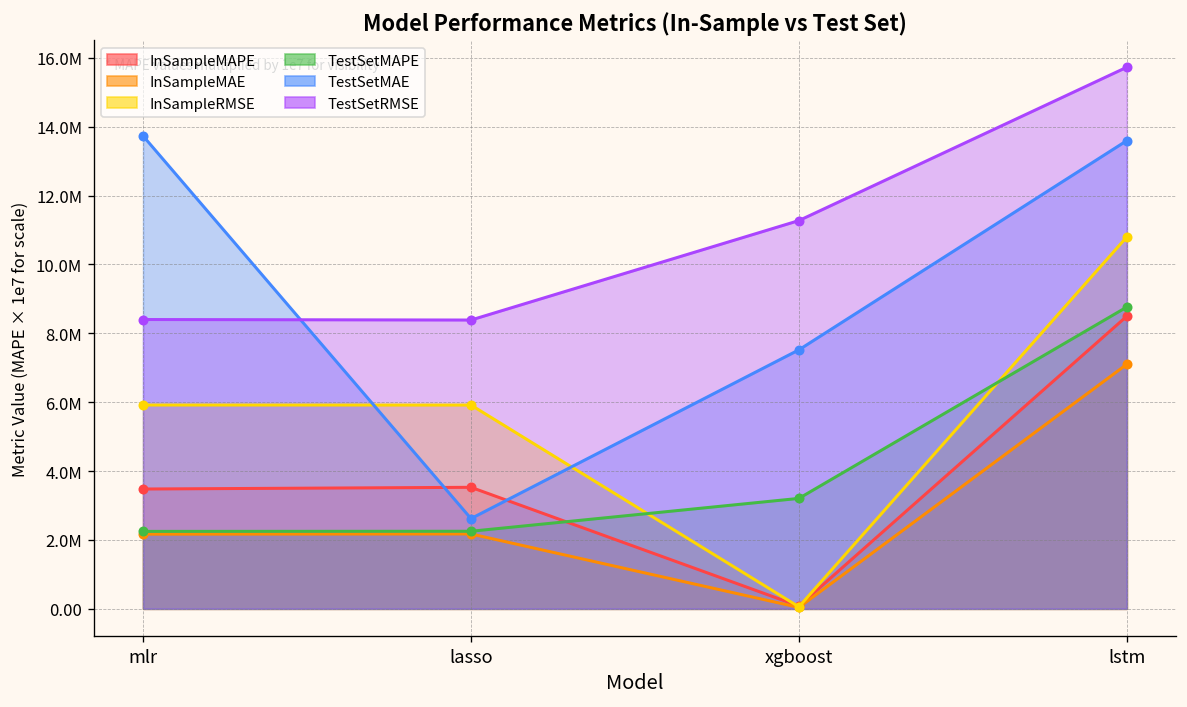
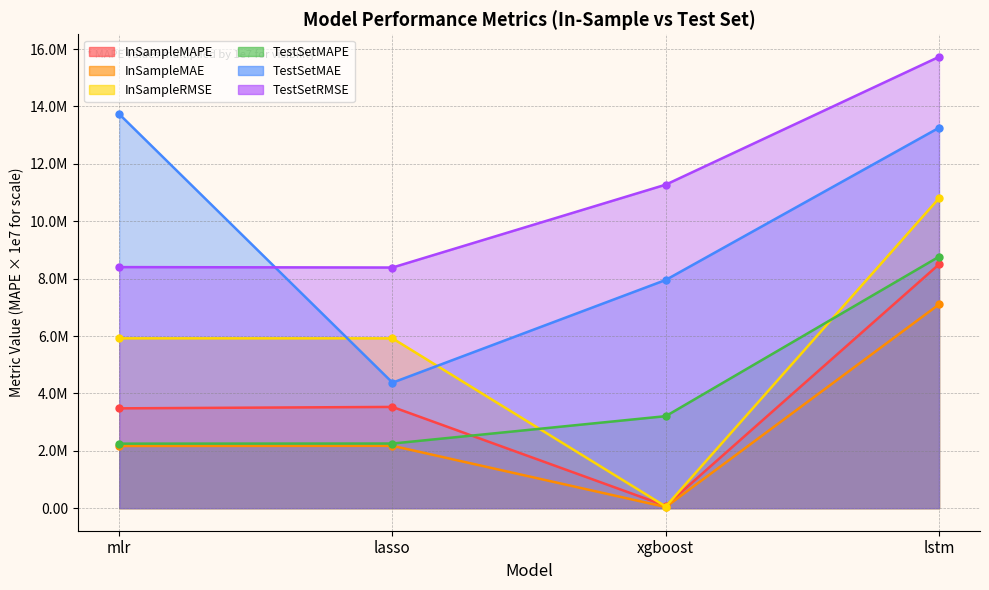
TestSetMAE, lasso: 2600000 -> 4400000
TestSetMAE, xgboost: 7500000 -> 8000000
TestSetMAE, lstm: 13600000 -> 13300000
